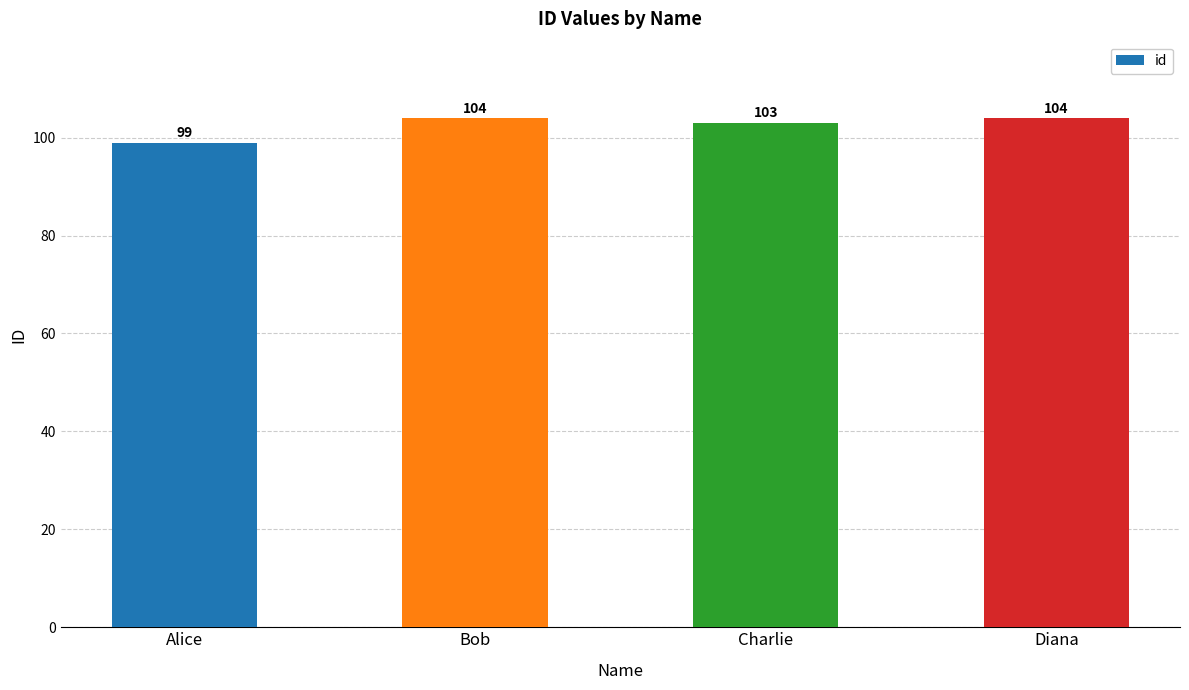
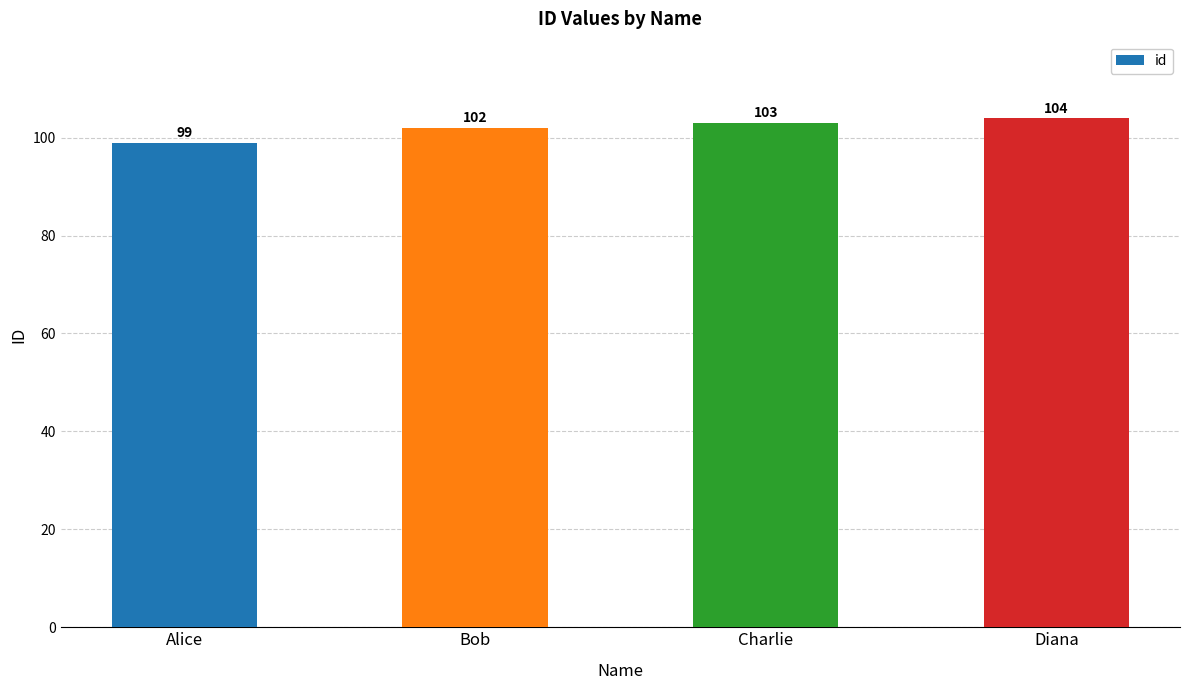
Bob: 104 -> 102
